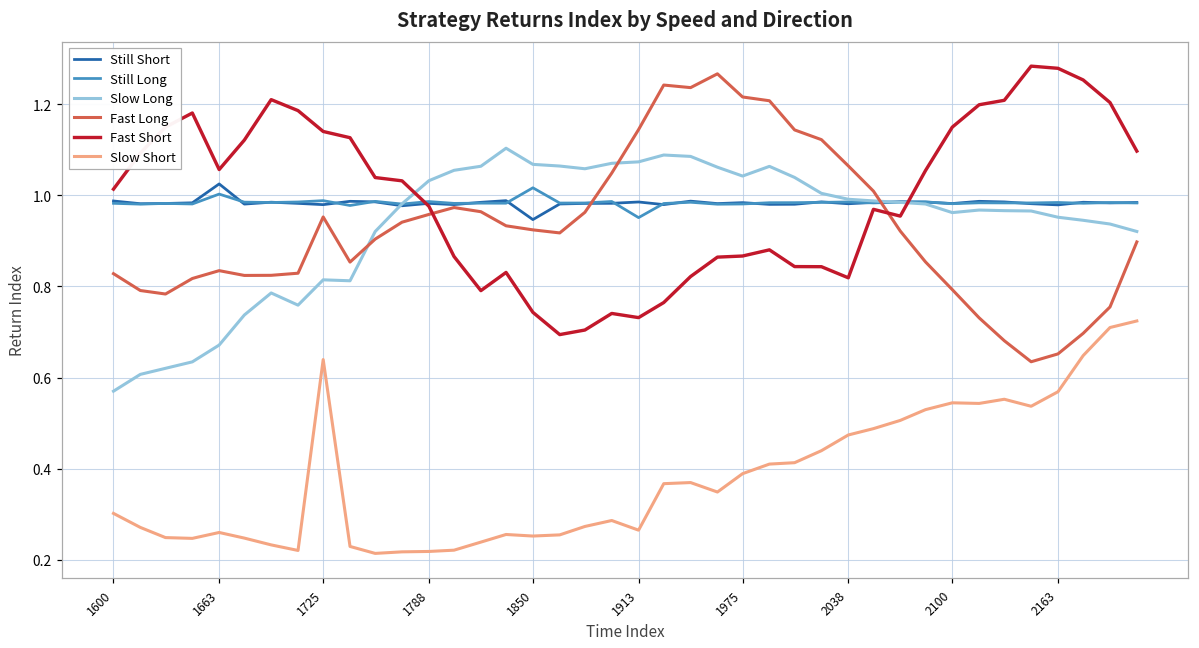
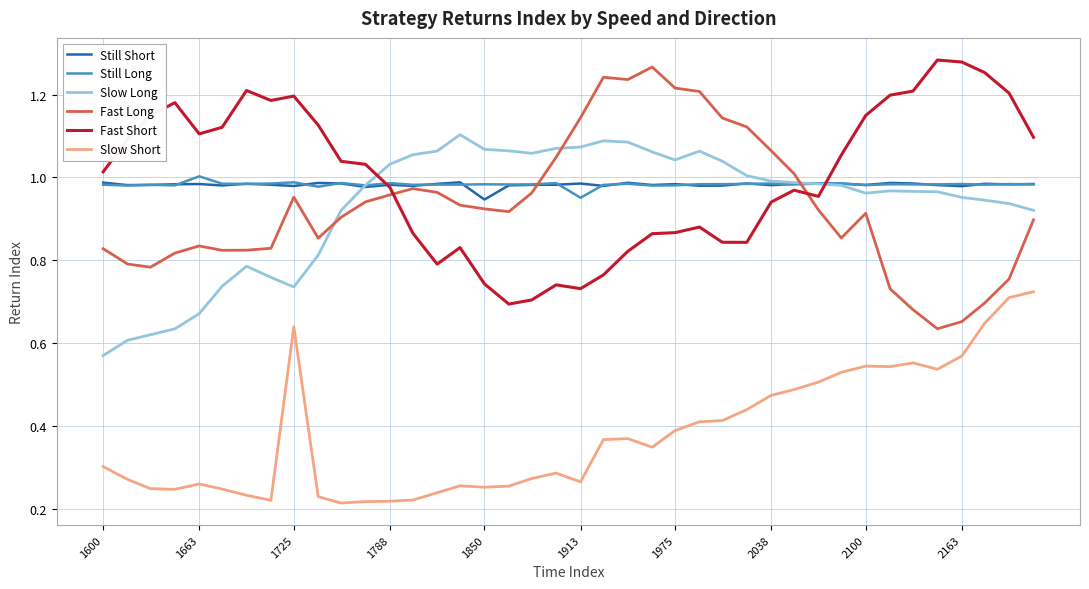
Still Short, 1663: 1.02 -> 0.98
Fast Short, 1663: 1.06 -> 1.10
Slow Long, 1725: 0.81 -> 0.74
Fast Short, 1725: 1.14 -> 1.20
Still Long, 1850: 1.02 -> 0.98
Fast Short, 2038: 0.82 -> 0.94
Fast Long, 2100: 0.79 -> 0.91
